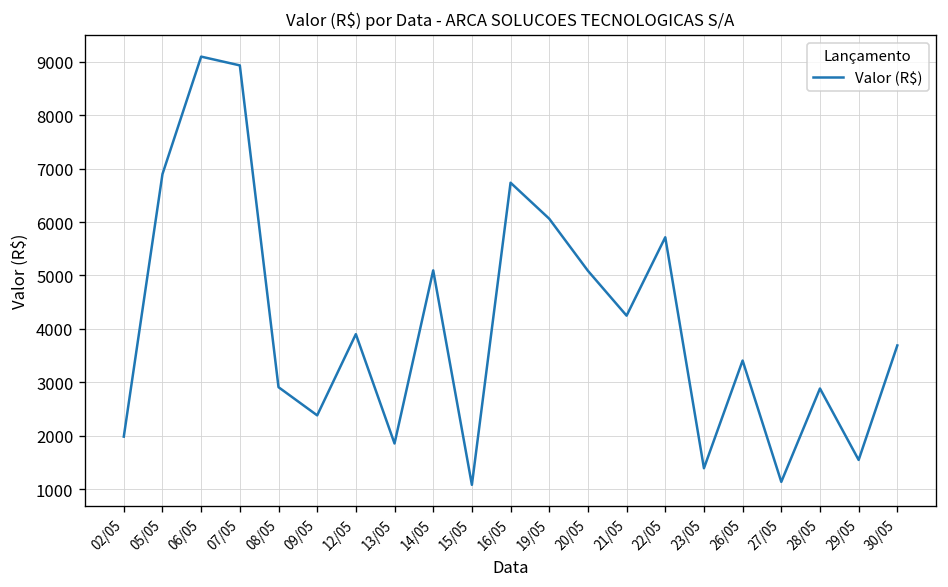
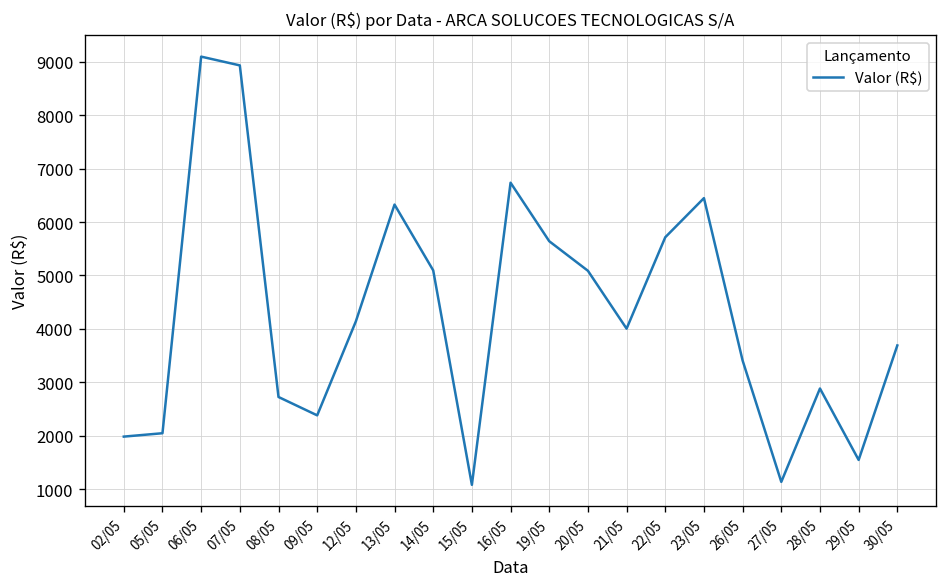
05/05: 6900 -> 2000
08/05: 2900 -> 2700
12/05: 3900 -> 4100
13/05: 1900 -> 6300
19/05: 6100 -> 5600
21/05: 4200 -> 4000
23/05: 1400 -> 6400
